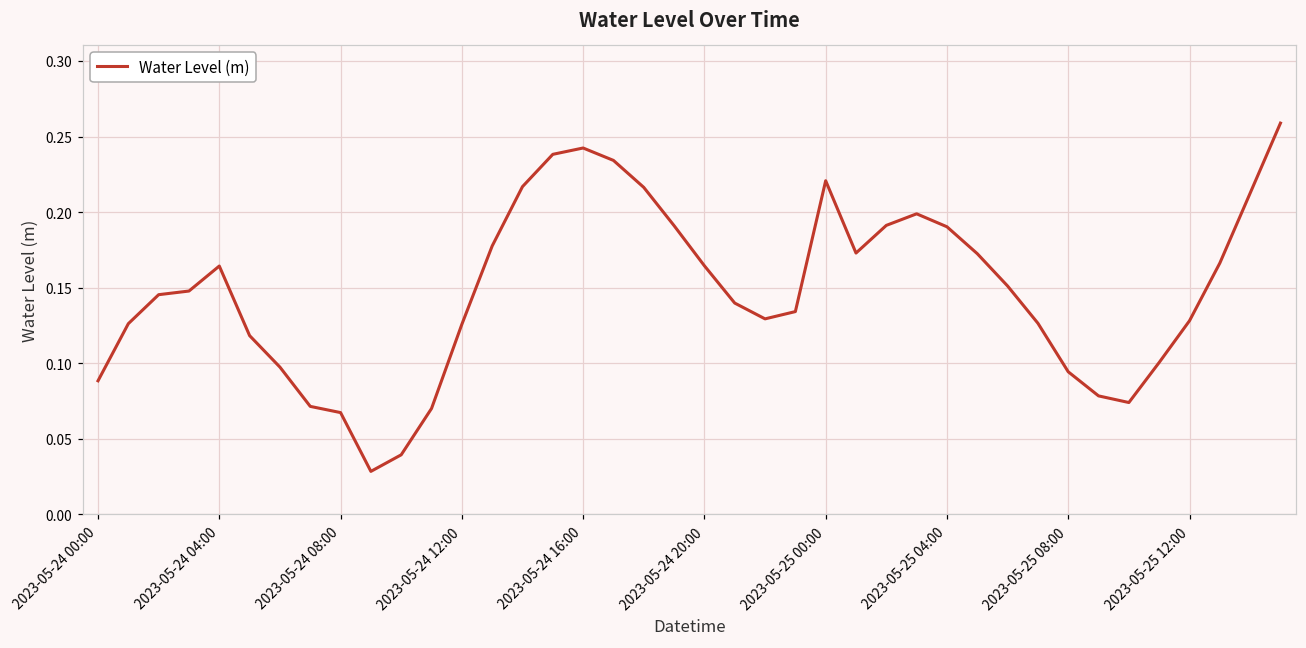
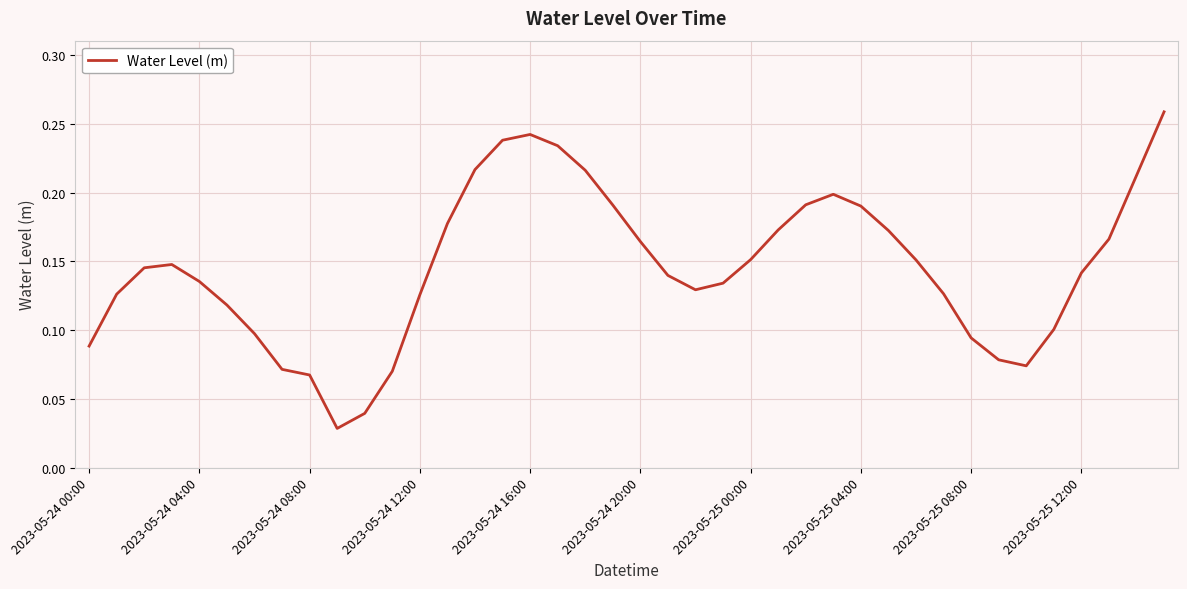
2023-05-24 04:00: 0.164 -> 0.135
2023-05-25 00:00: 0.221 -> 0.151
2023-05-25 12:00: 0.128 -> 0.142
